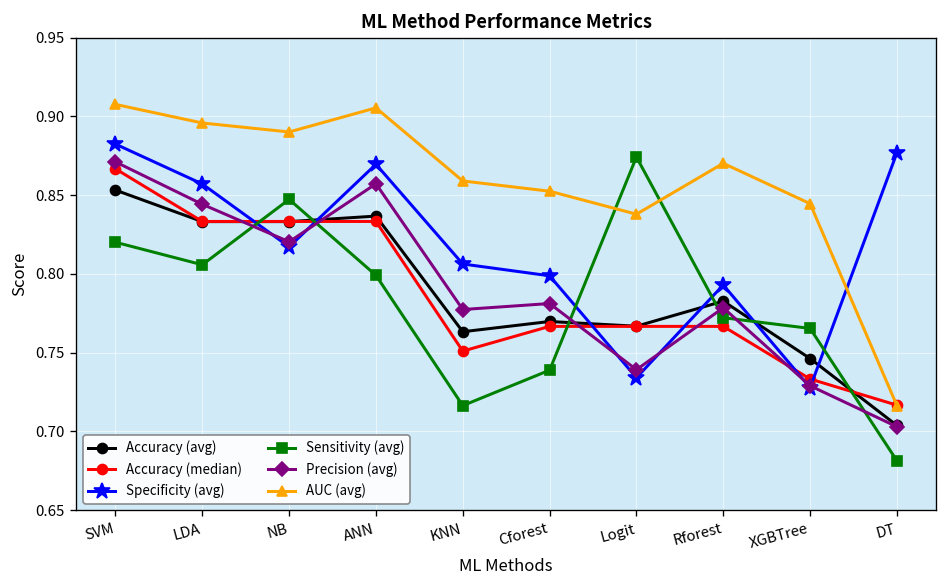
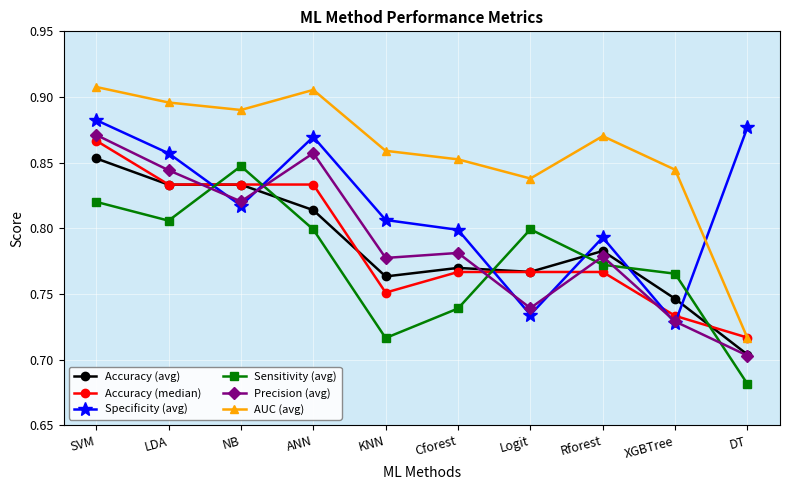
Accuracy (avg), ANN: 0.837 -> 0.814
Sensitivity (avg), Logit: 0.874 -> 0.799
